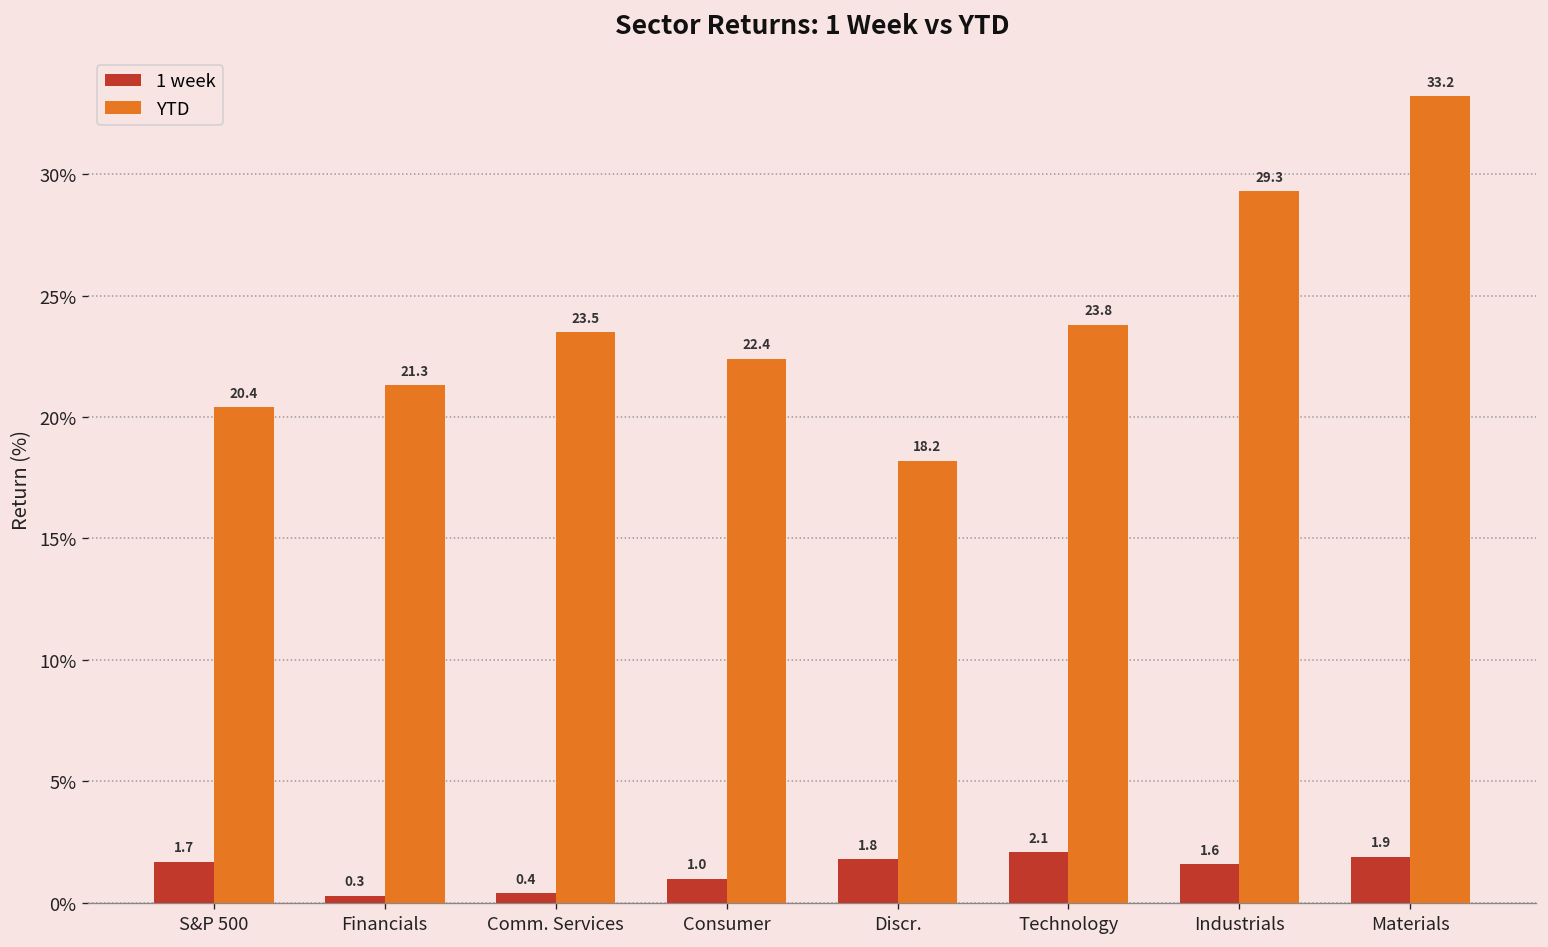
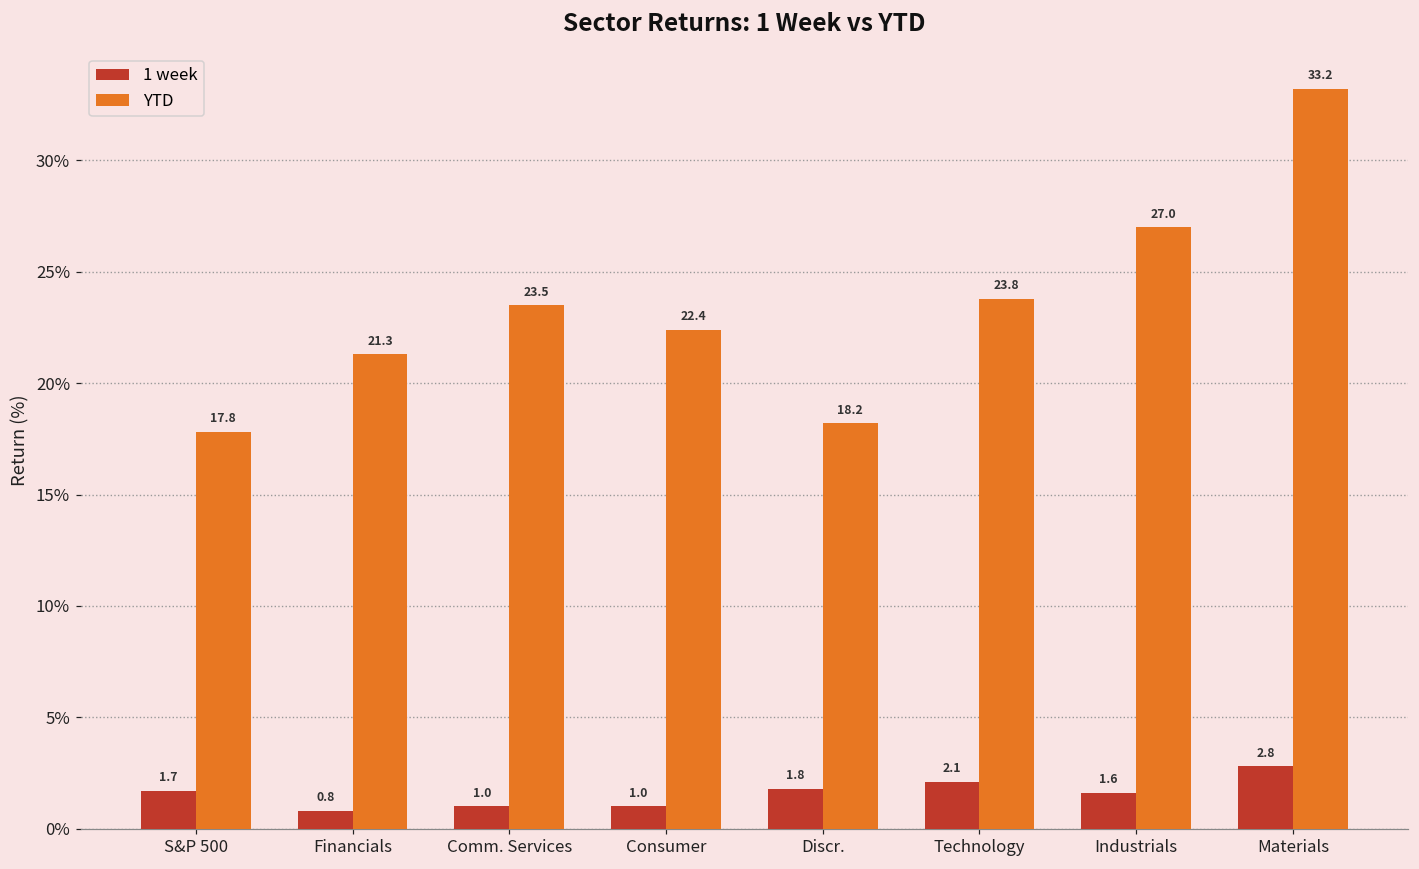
YTD, S&P 500: 20.4 -> 17.8
1 week, Financials: 0.3 -> 0.8
1 week, Comm. Services: 0.4 -> 1.0
YTD, Industrials: 29.3 -> 27.0
1 week, Materials: 1.9 -> 2.8
